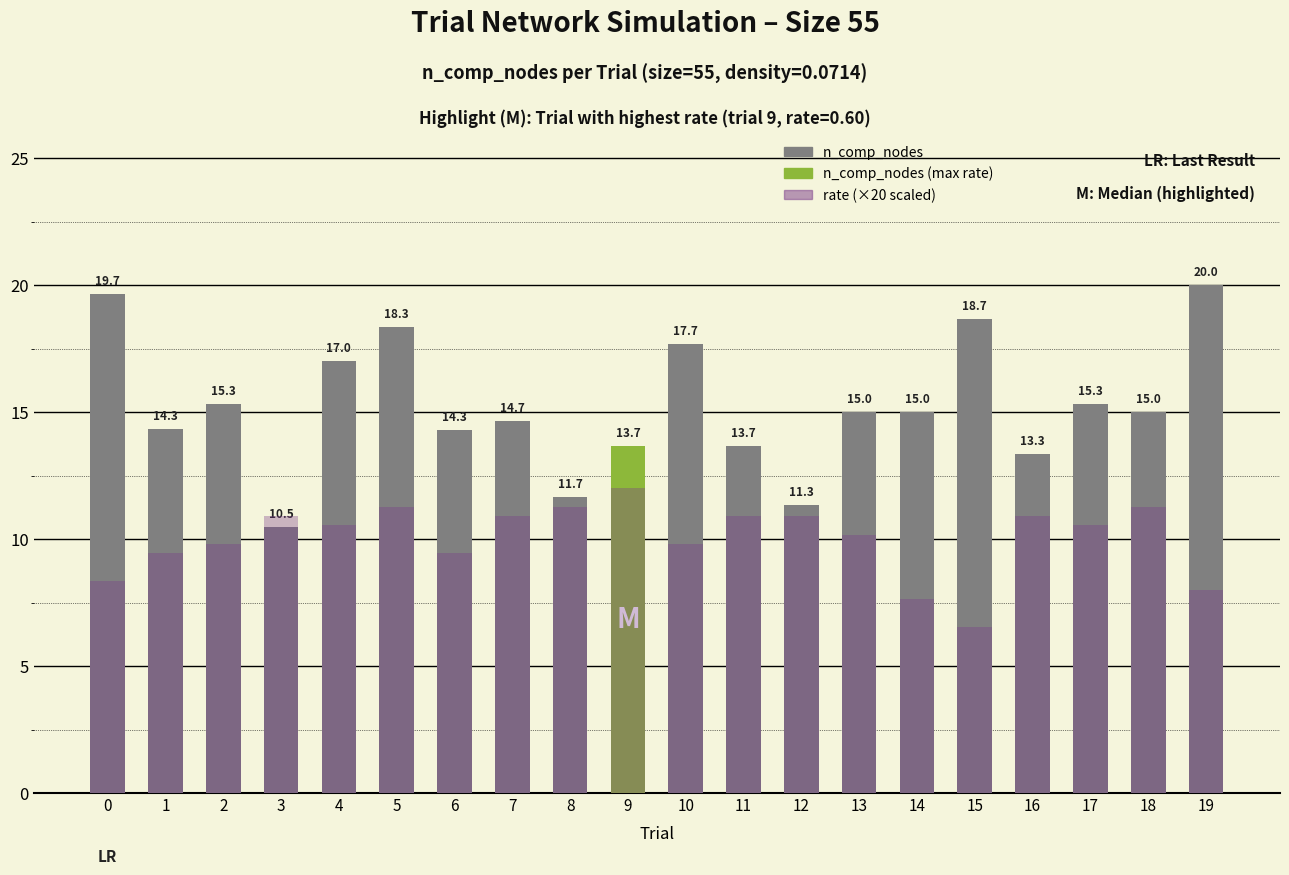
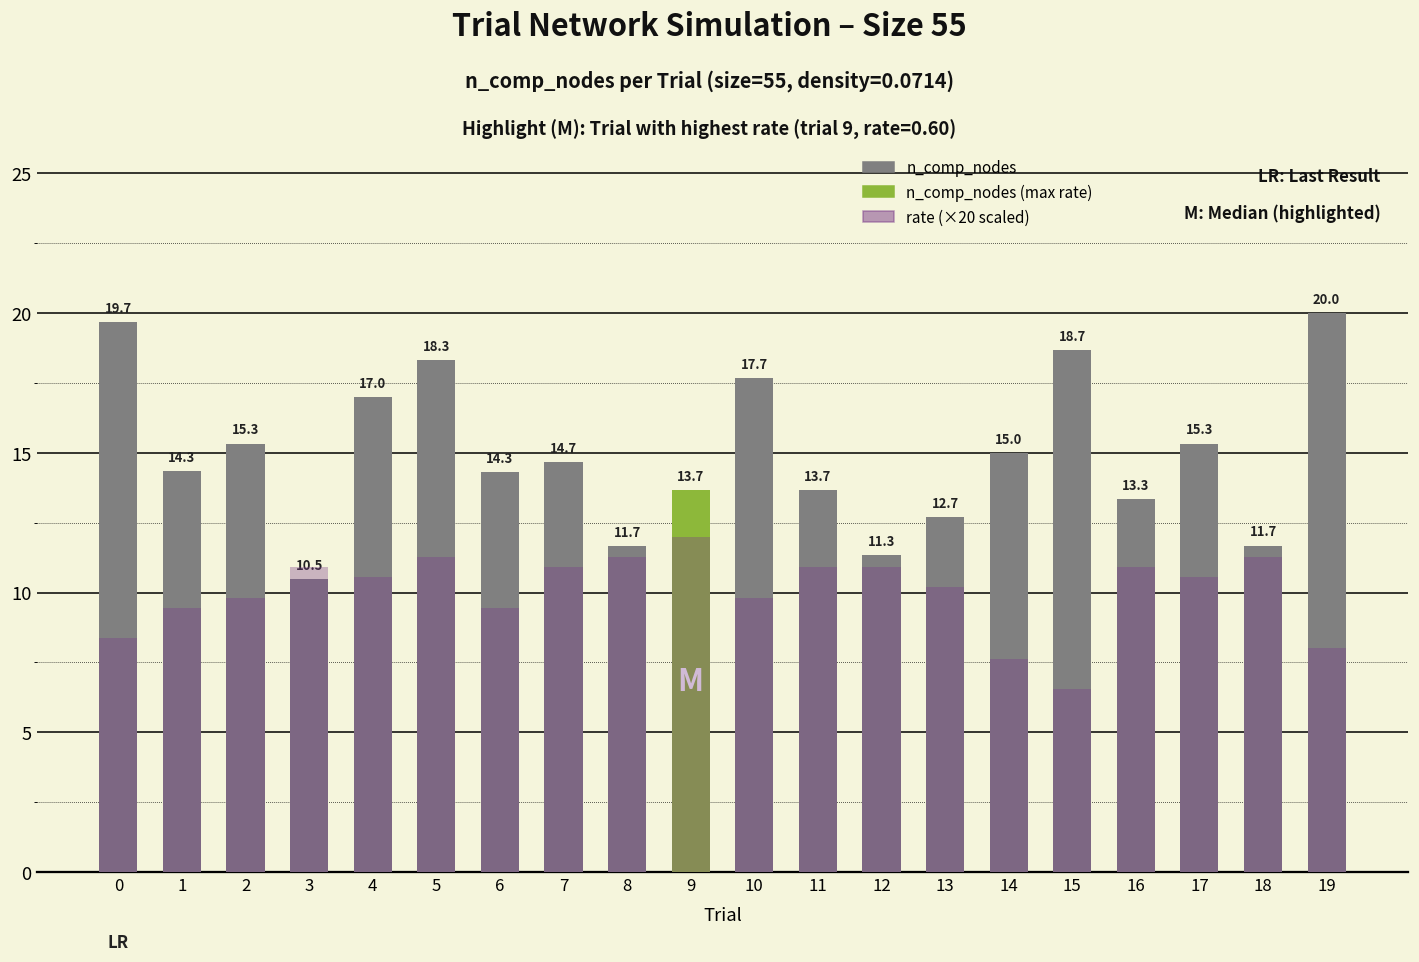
n_comp_nodes, 13: 15.0 -> 12.7
n_comp_nodes, 18: 15.0 -> 11.7
